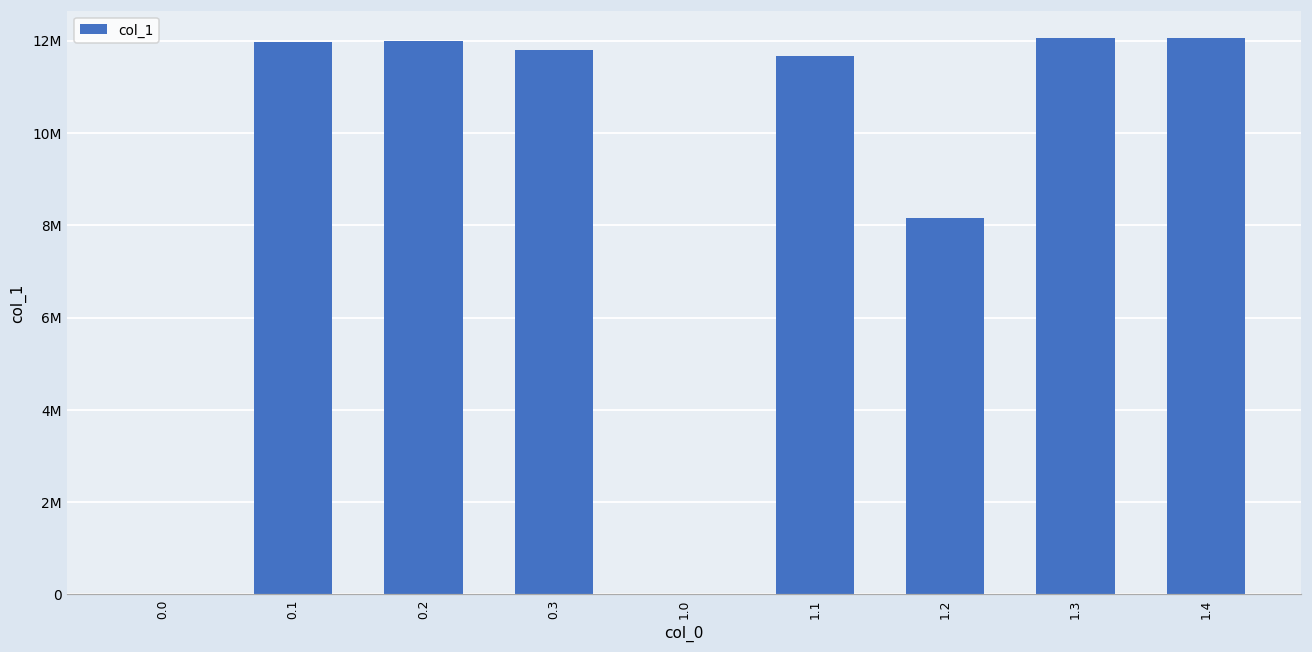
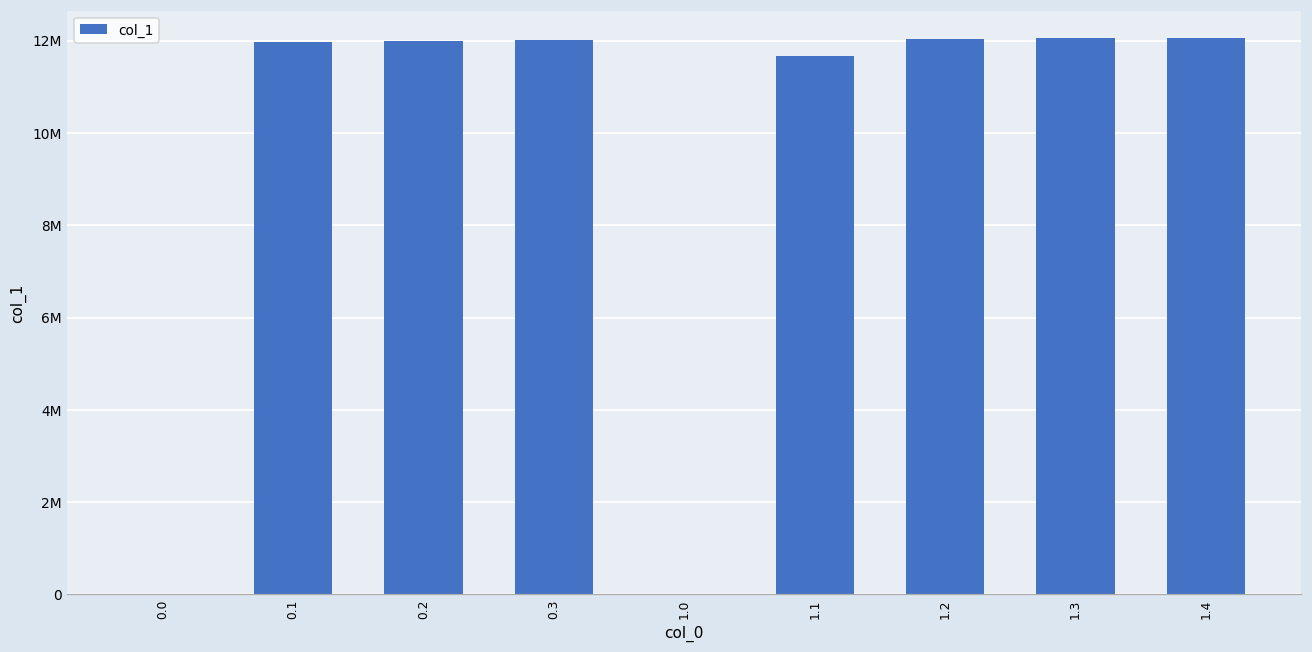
0.3: 11800000 -> 12000000
1.2: 8200000 -> 12000000
